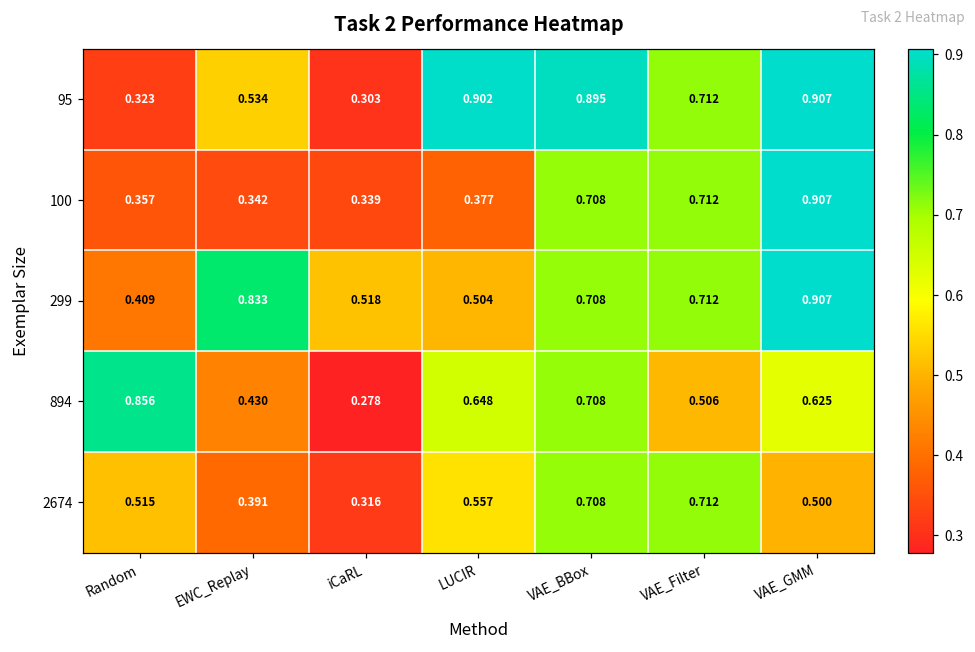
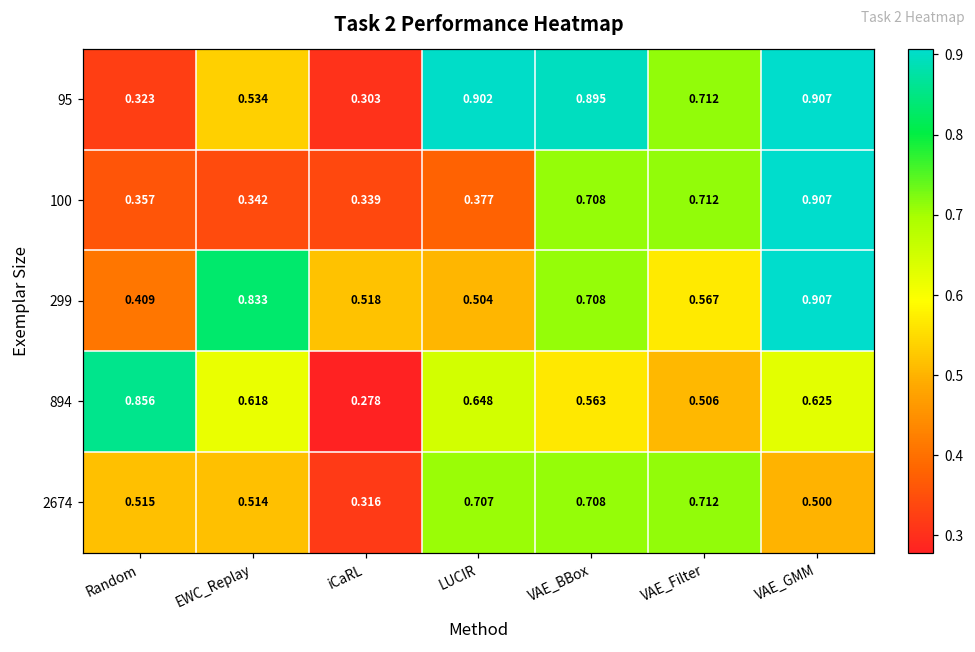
299, VAE_Filter: 0.712 -> 0.567
894, EWC_Replay: 0.430 -> 0.618
894, VAE_BBox: 0.708 -> 0.563
2674, EWC_Replay: 0.391 -> 0.514
2674, LUCIR: 0.557 -> 0.707
